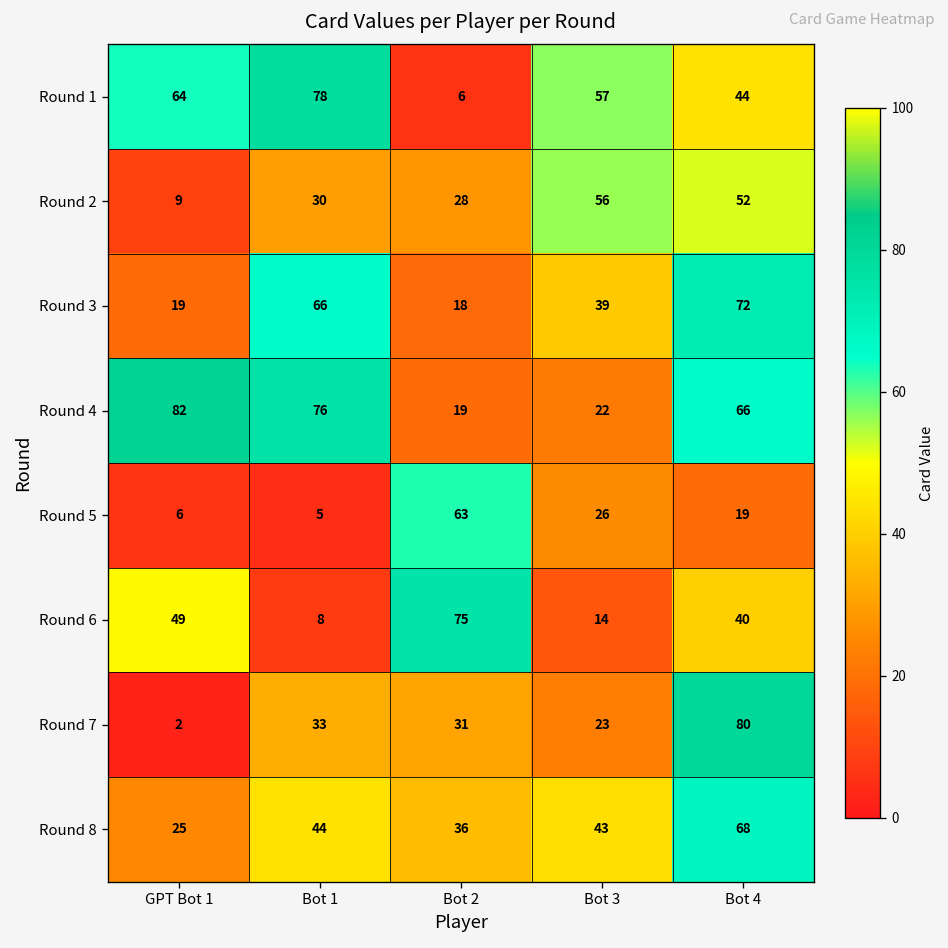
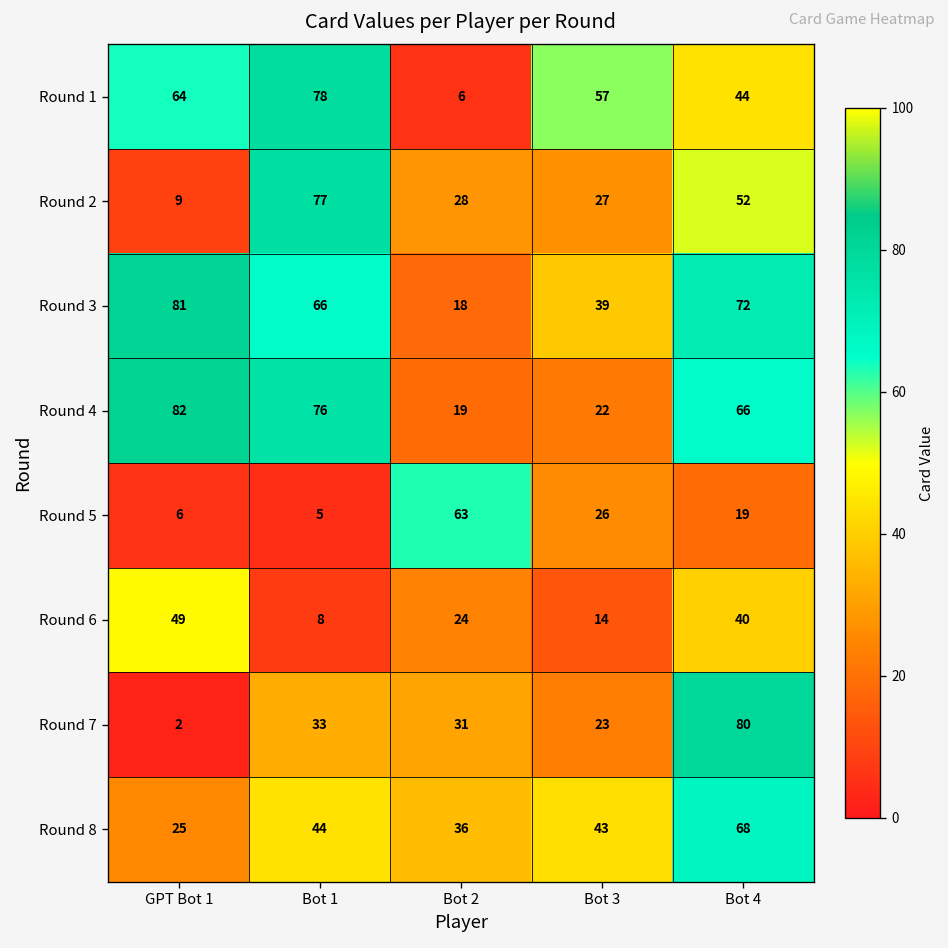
Round 2, Bot 1: 30 -> 77
Round 2, Bot 3: 56 -> 27
Round 3, GPT Bot 1: 19 -> 81
Round 6, Bot 2: 75 -> 24
